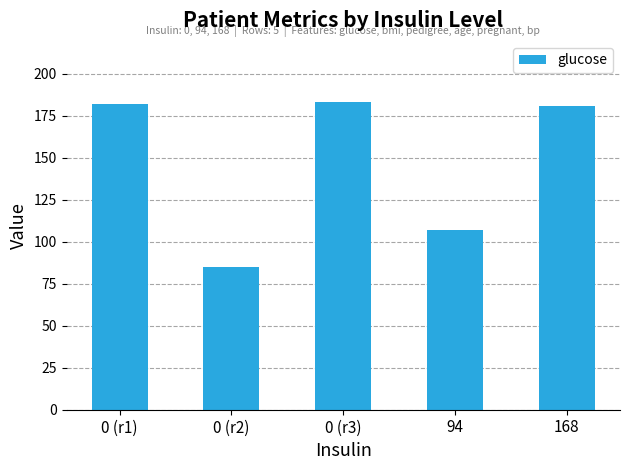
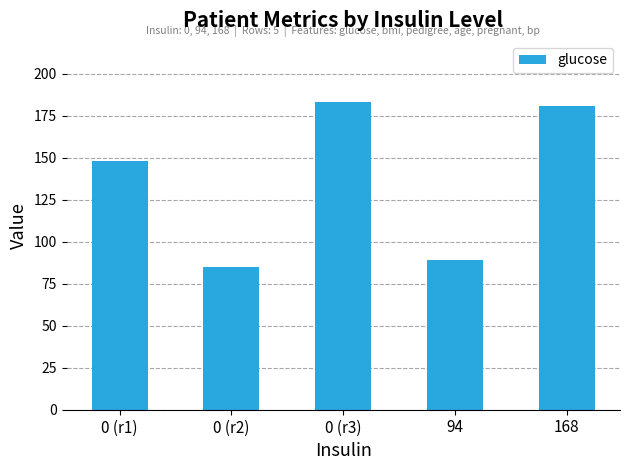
0 (r1): 182 -> 148
94: 107 -> 89
